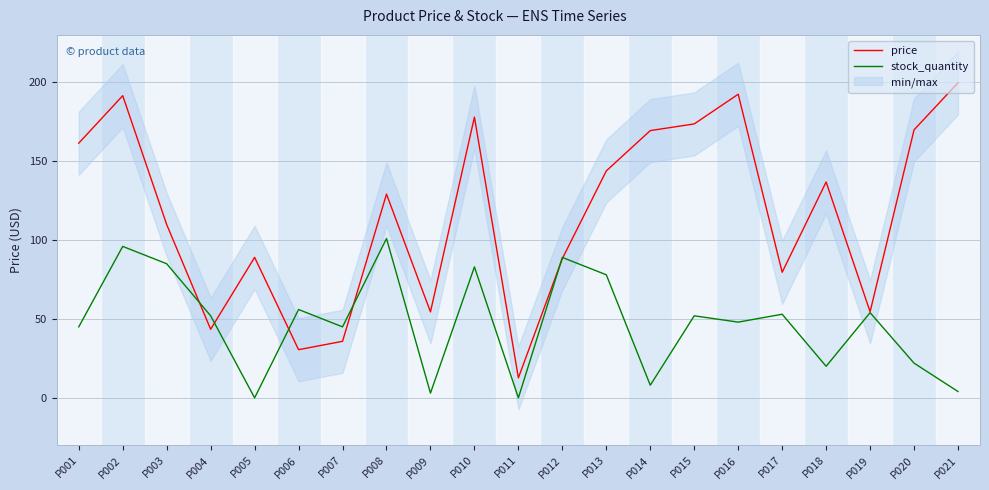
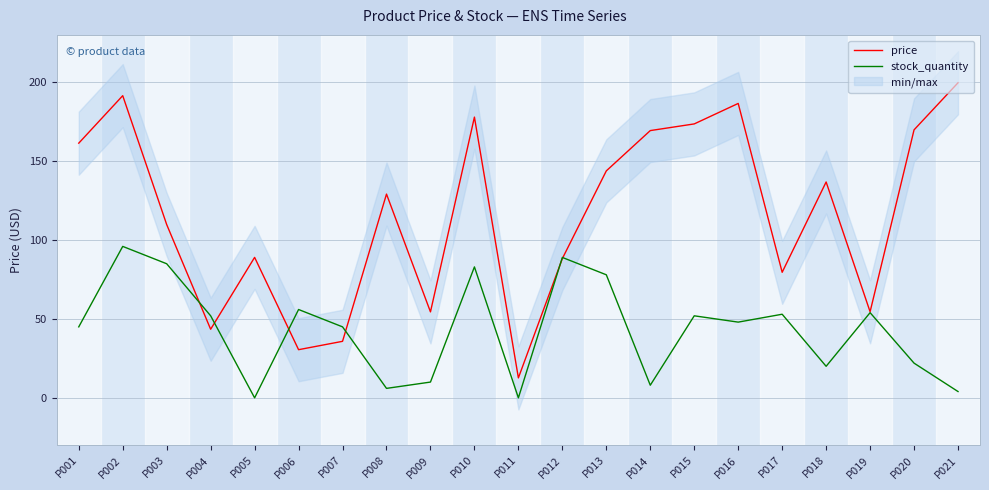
stock_quantity, P008: 101 -> 6
stock_quantity, P009: 3 -> 10
price, P016: 192 -> 187
